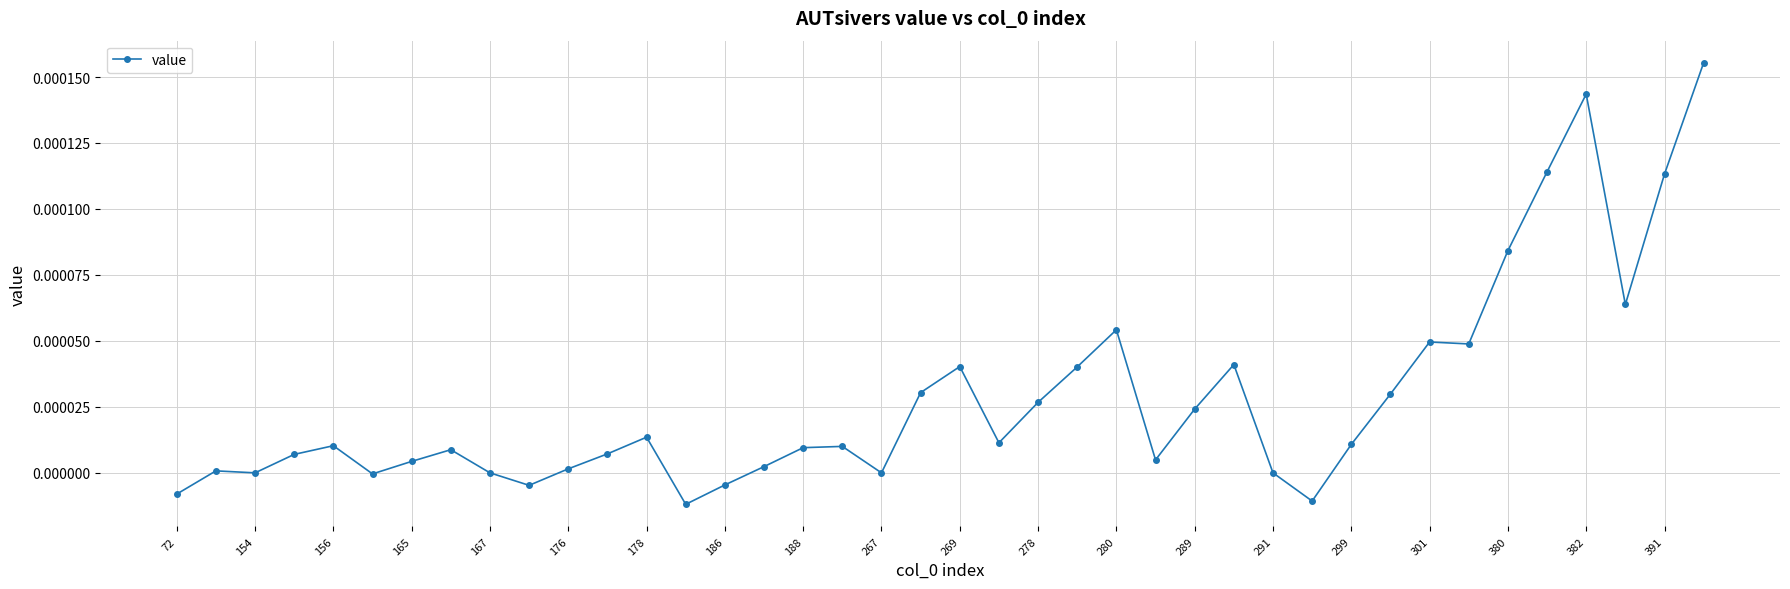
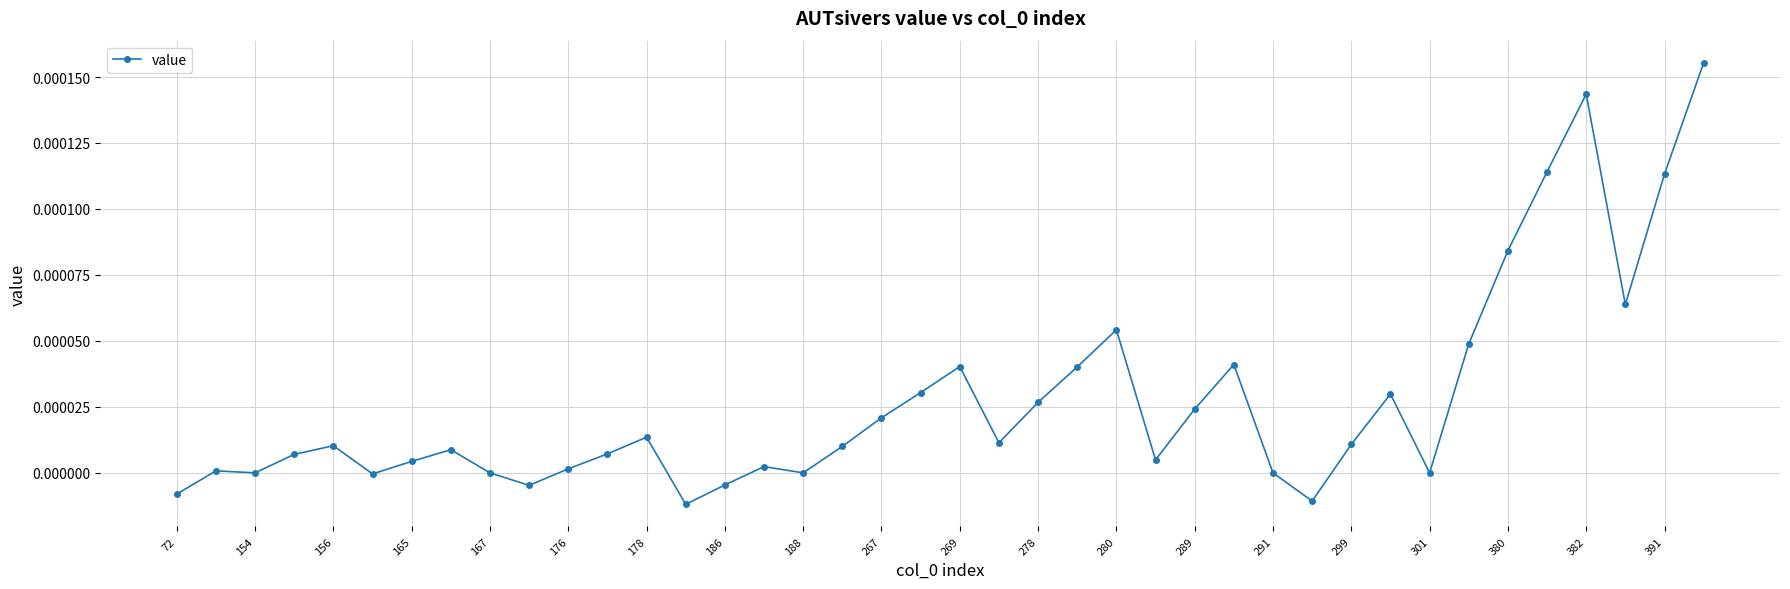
188: 0.00001 -> 0.00000
267: 0.00000 -> 0.00002
301: 0.00005 -> 0.00000
